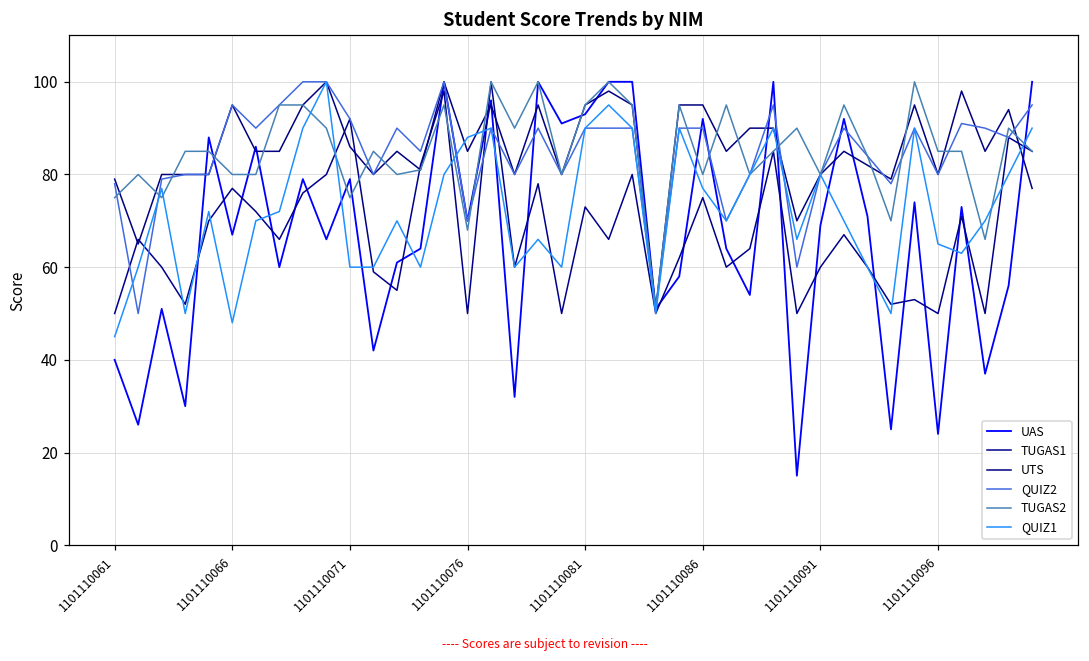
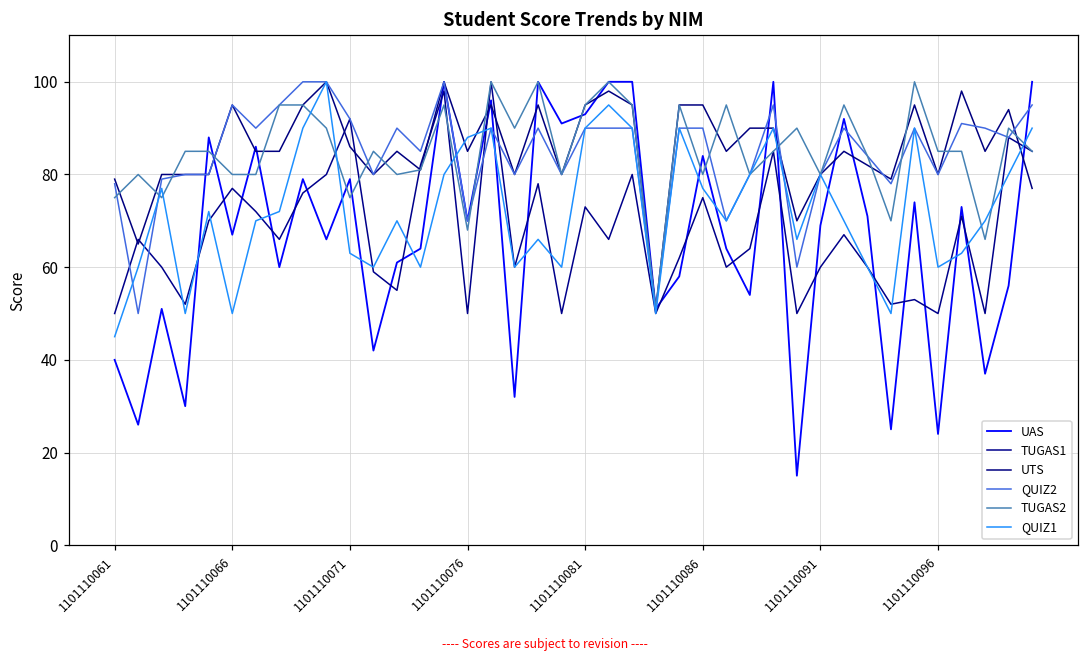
QUIZ1, 1101110066: 48 -> 50
QUIZ1, 1101110071: 60 -> 63
UAS, 1101110086: 92 -> 84
QUIZ1, 1101110096: 65 -> 60
